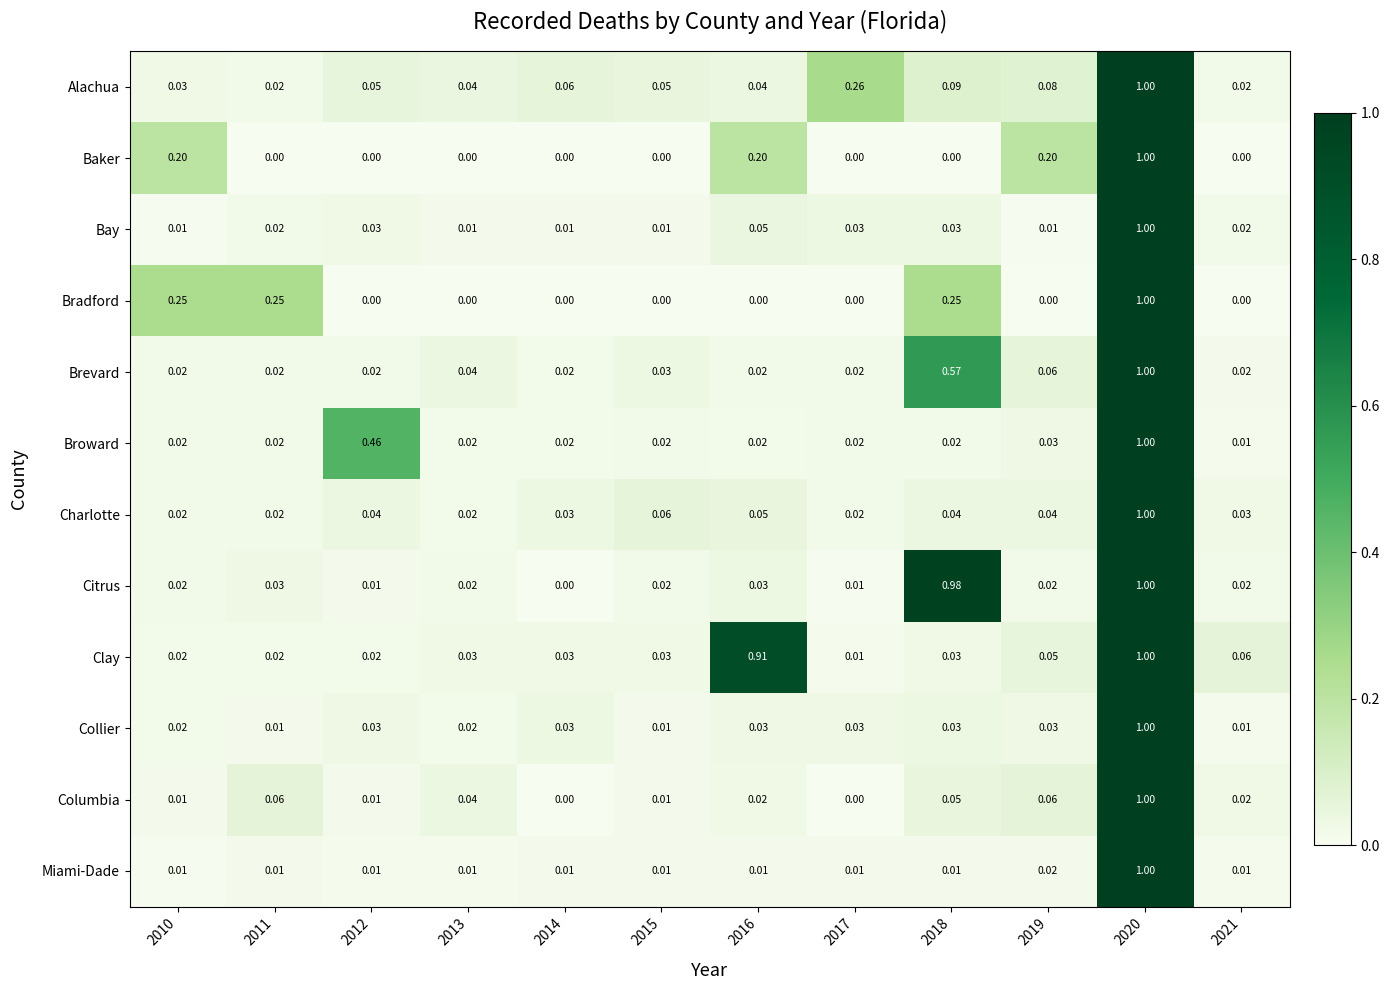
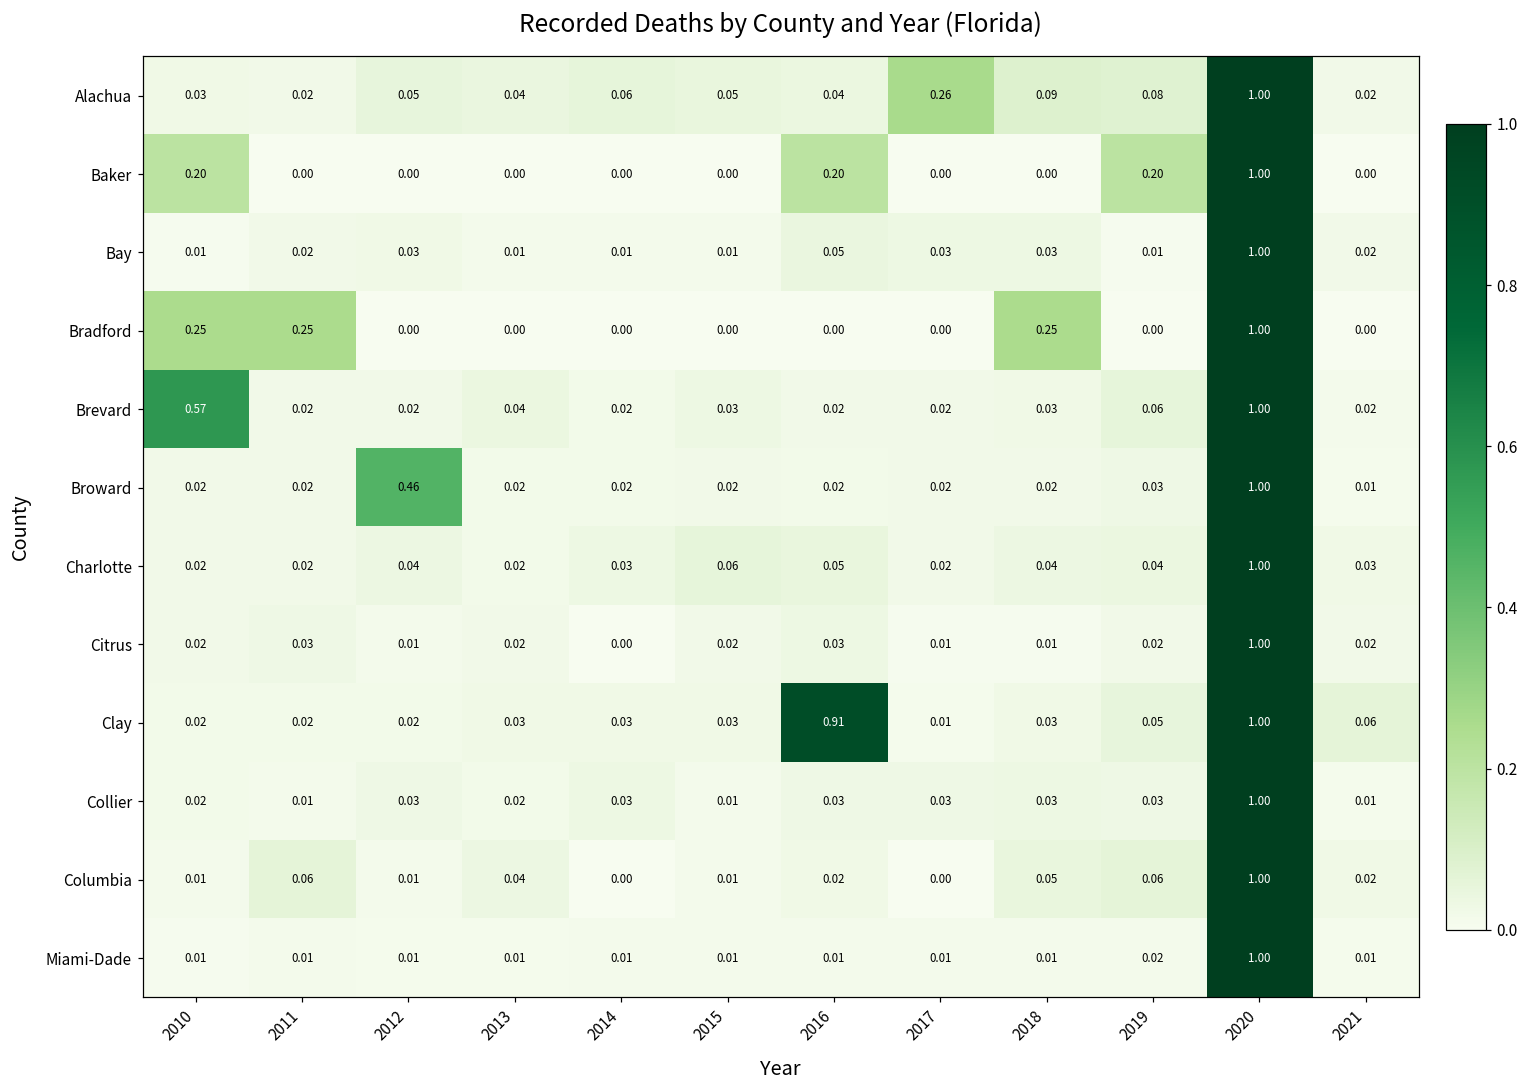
Brevard, 2010: 0.02 -> 0.57
Brevard, 2018: 0.57 -> 0.03
Citrus, 2018: 0.98 -> 0.01
